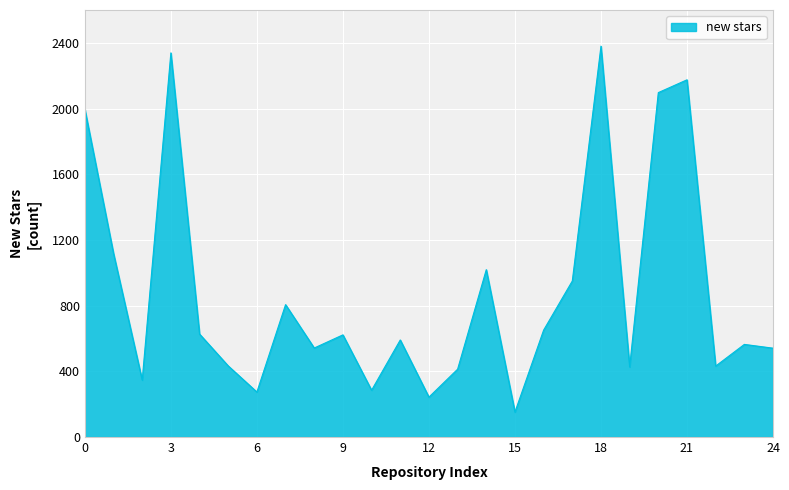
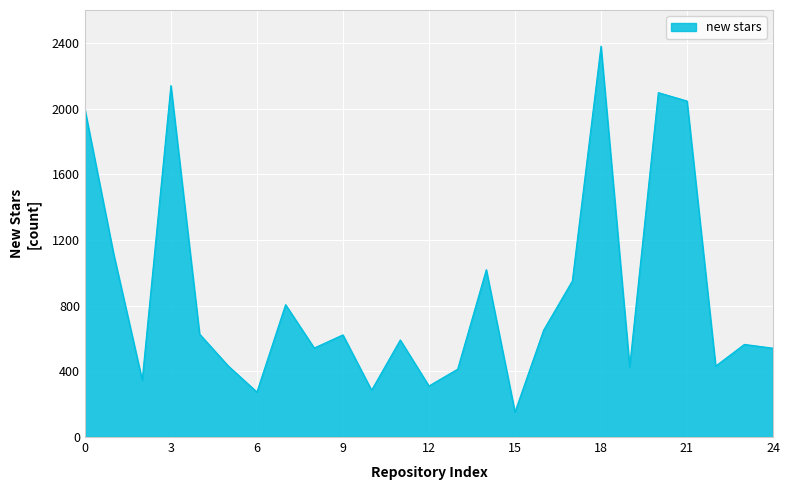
3: 2340 -> 2140
12: 240 -> 310
21: 2180 -> 2050
